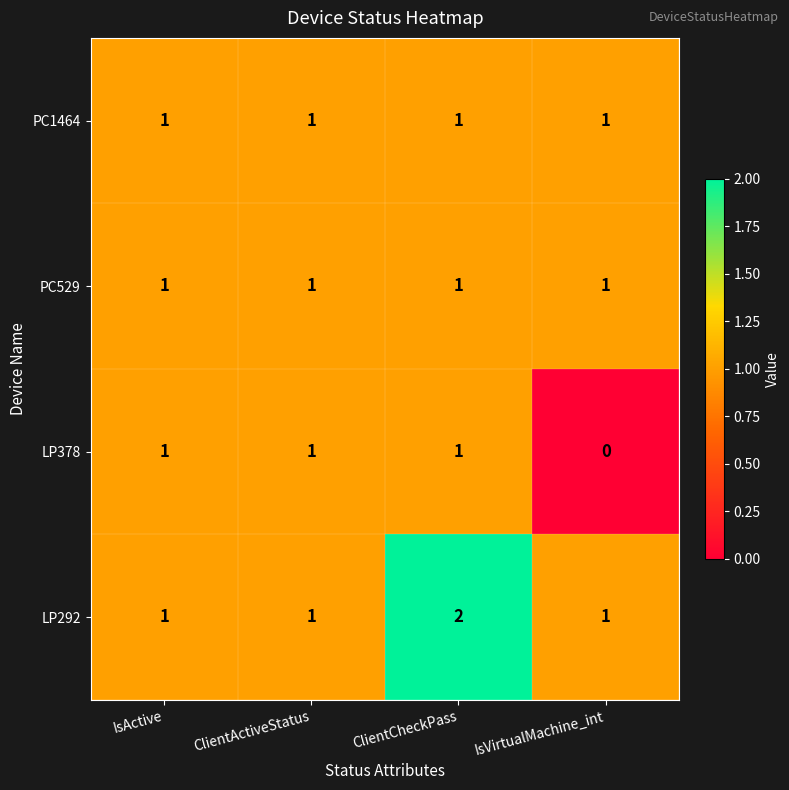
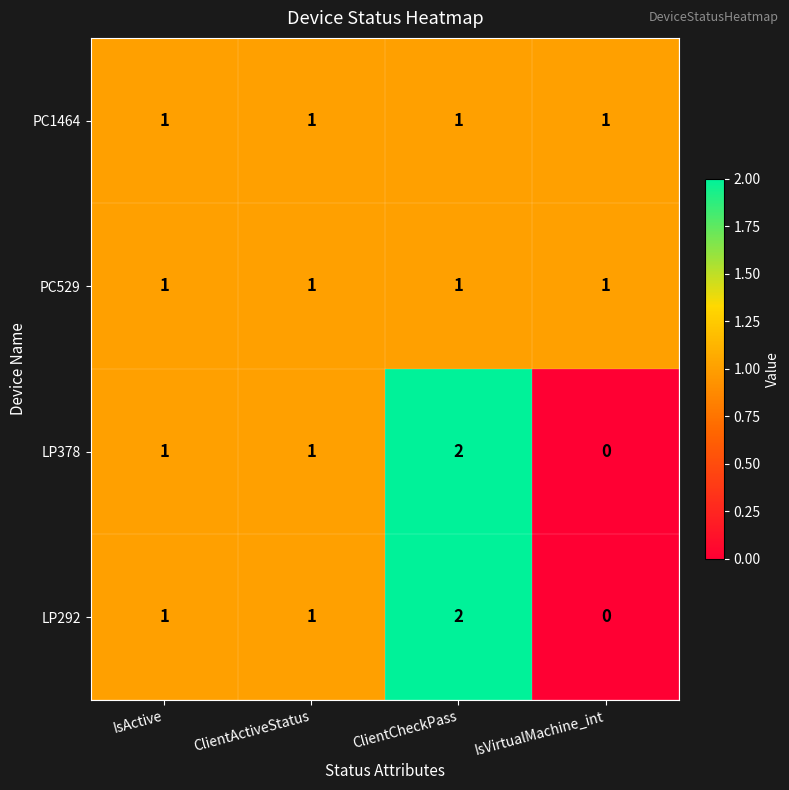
LP378, ClientCheckPass: 1 -> 2
LP292, IsVirtualMachine_int: 1 -> 0
